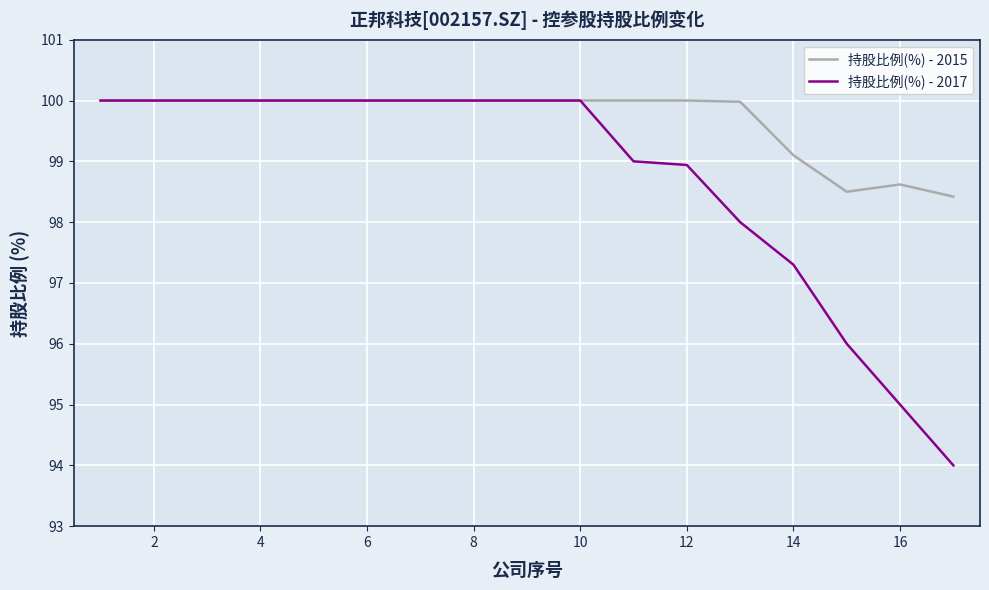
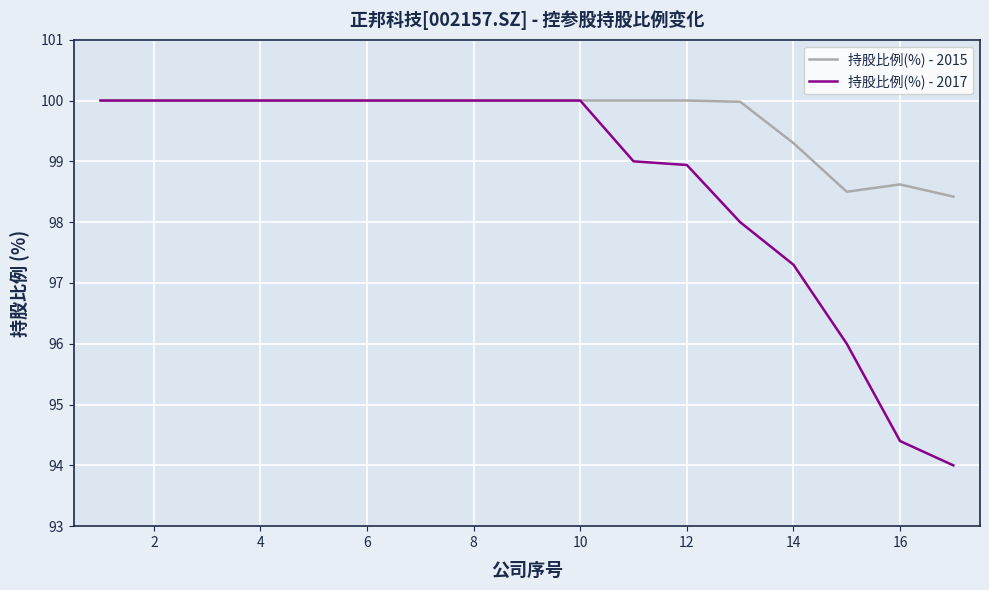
持股比例(%) - 2015, 14: 99.1 -> 99.3
持股比例(%) - 2017, 16: 95.0 -> 94.4
